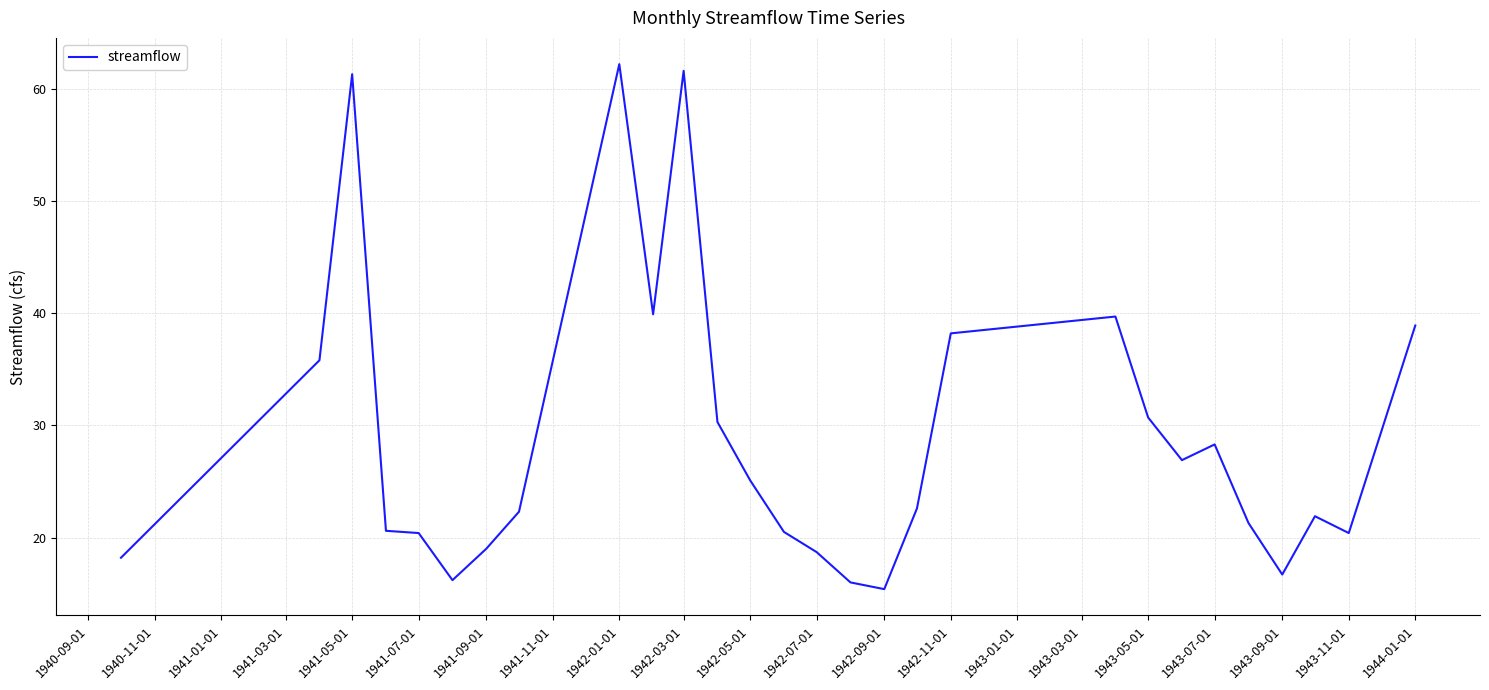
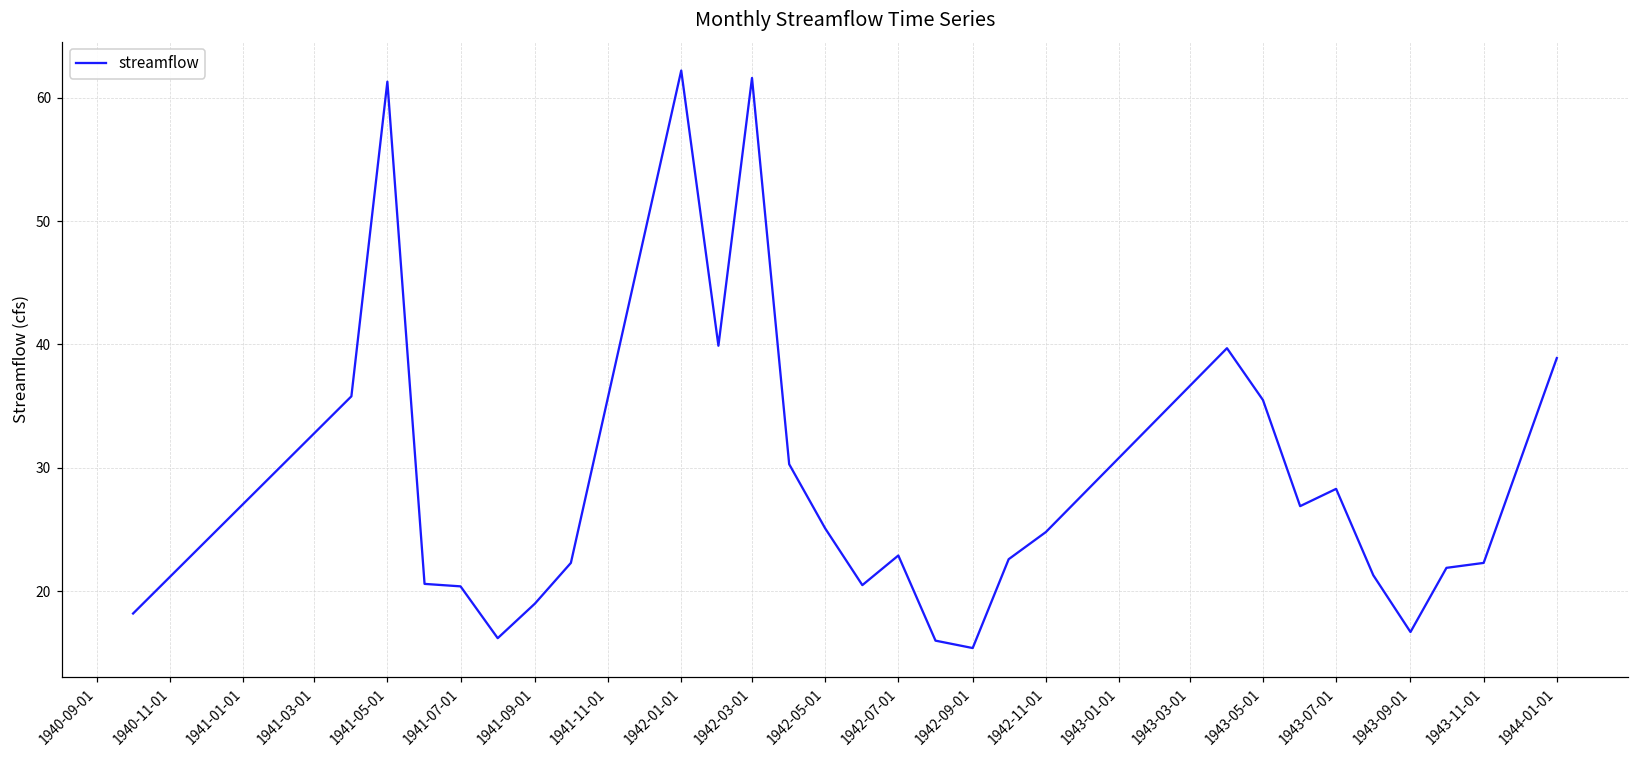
1942-07-01: 18.7 -> 22.9
1942-11-01: 38.2 -> 24.8
1943-05-01: 30.7 -> 35.5
1943-11-01: 20.4 -> 22.3
